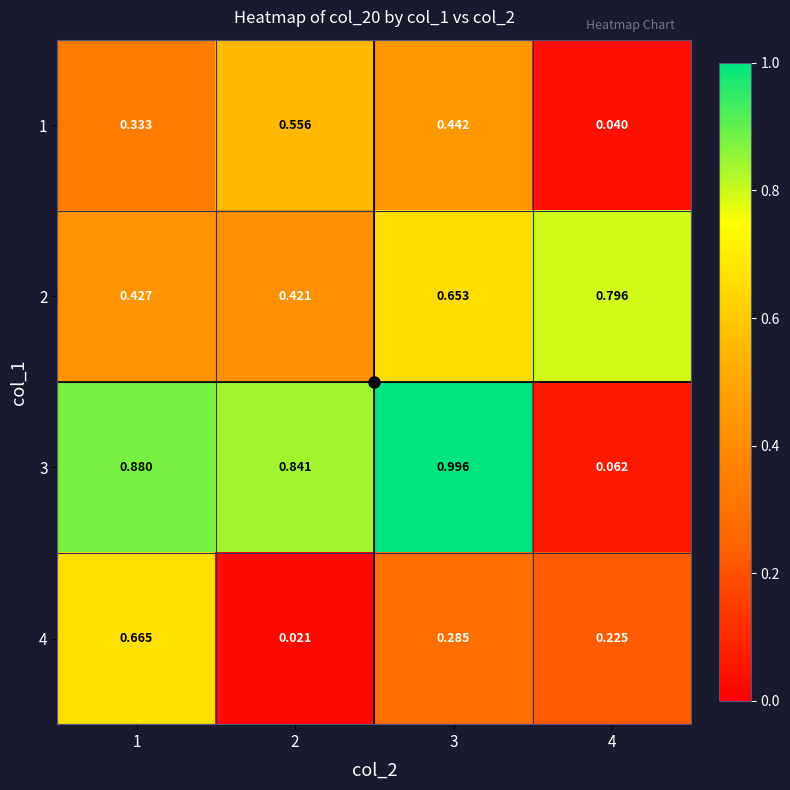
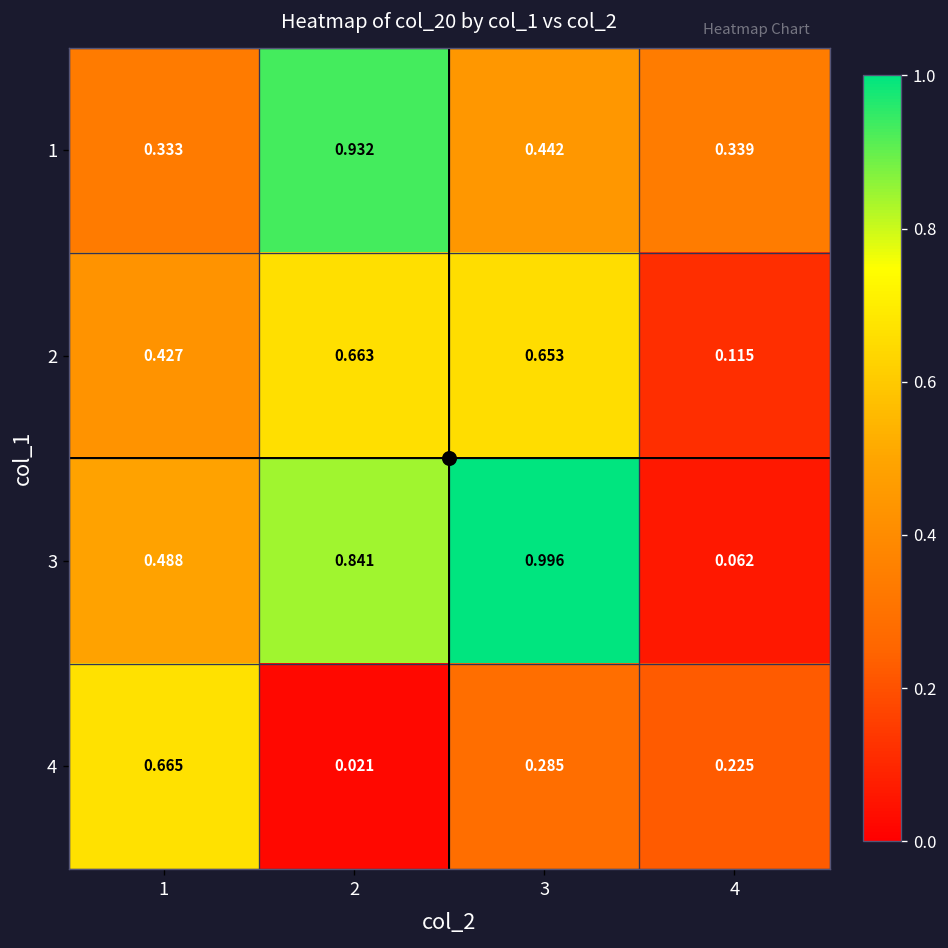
1, 2: 0.556 -> 0.932
1, 4: 0.040 -> 0.339
2, 2: 0.421 -> 0.663
2, 4: 0.796 -> 0.115
3, 1: 0.880 -> 0.488
